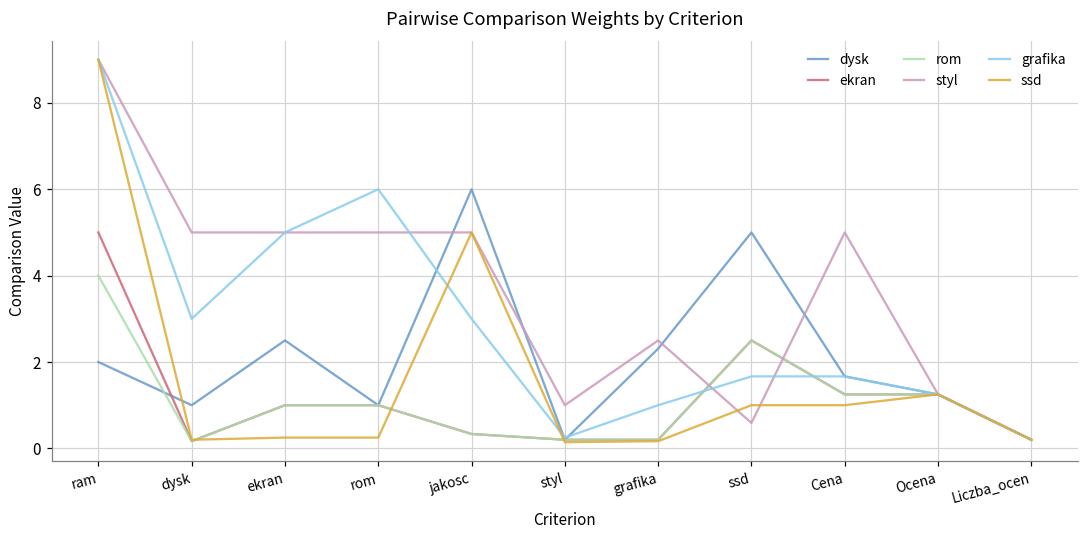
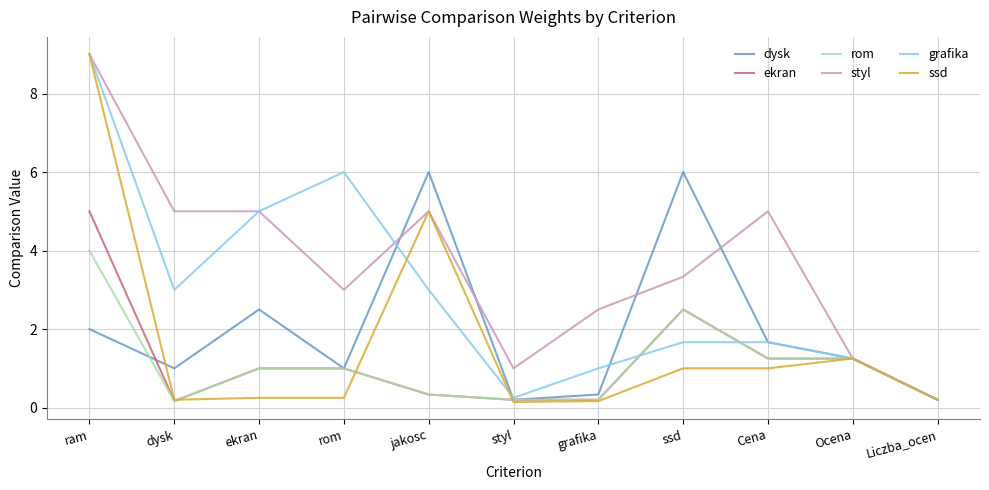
styl, rom: 5 -> 3
dysk, grafika: 2.3 -> 0.3
dysk, ssd: 5 -> 6
styl, ssd: 0.6 -> 3.3
